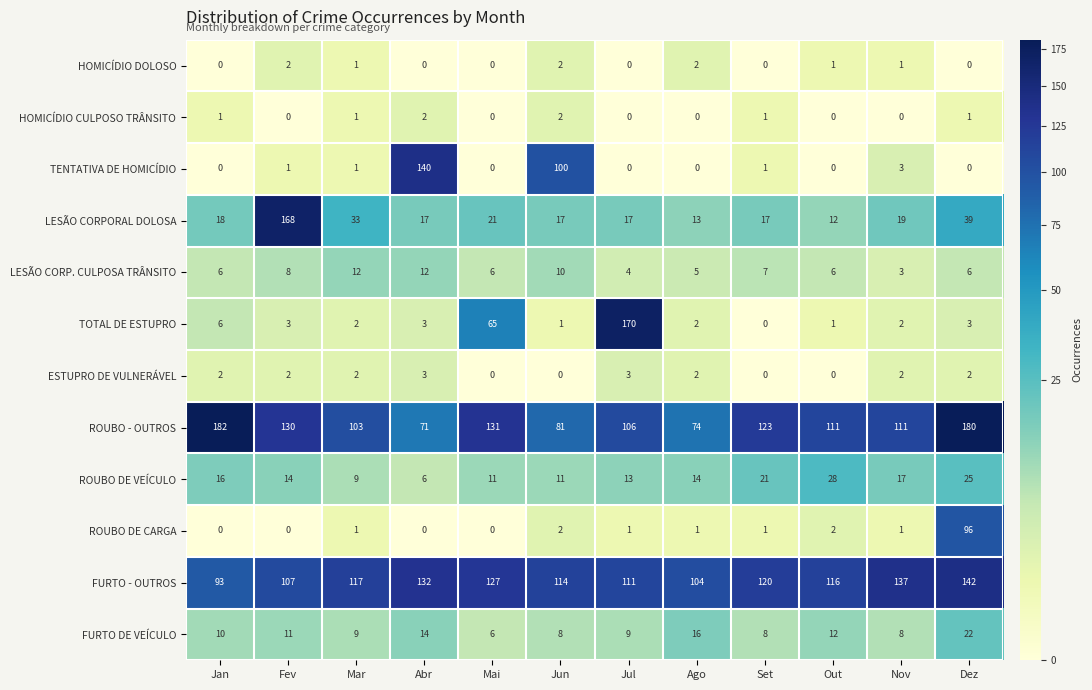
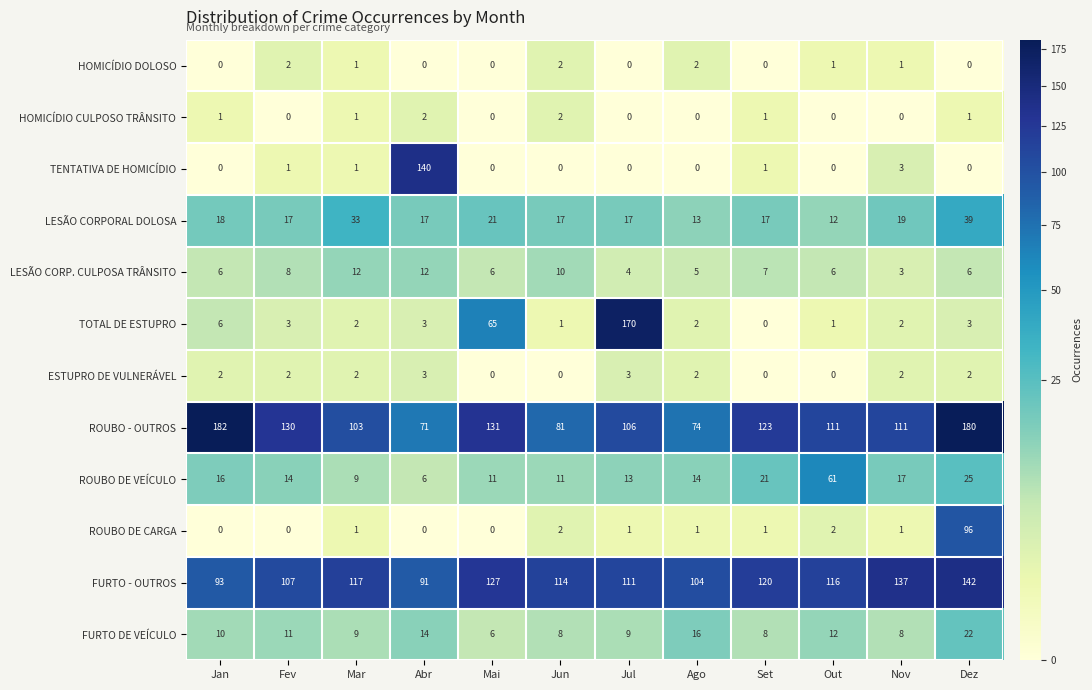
TENTATIVA DE HOMICÍDIO, Jun: 100 -> 0
LESÃO CORPORAL DOLOSA, Fev: 168 -> 17
ROUBO DE VEÍCULO, Out: 28 -> 61
FURTO - OUTROS, Abr: 132 -> 91
